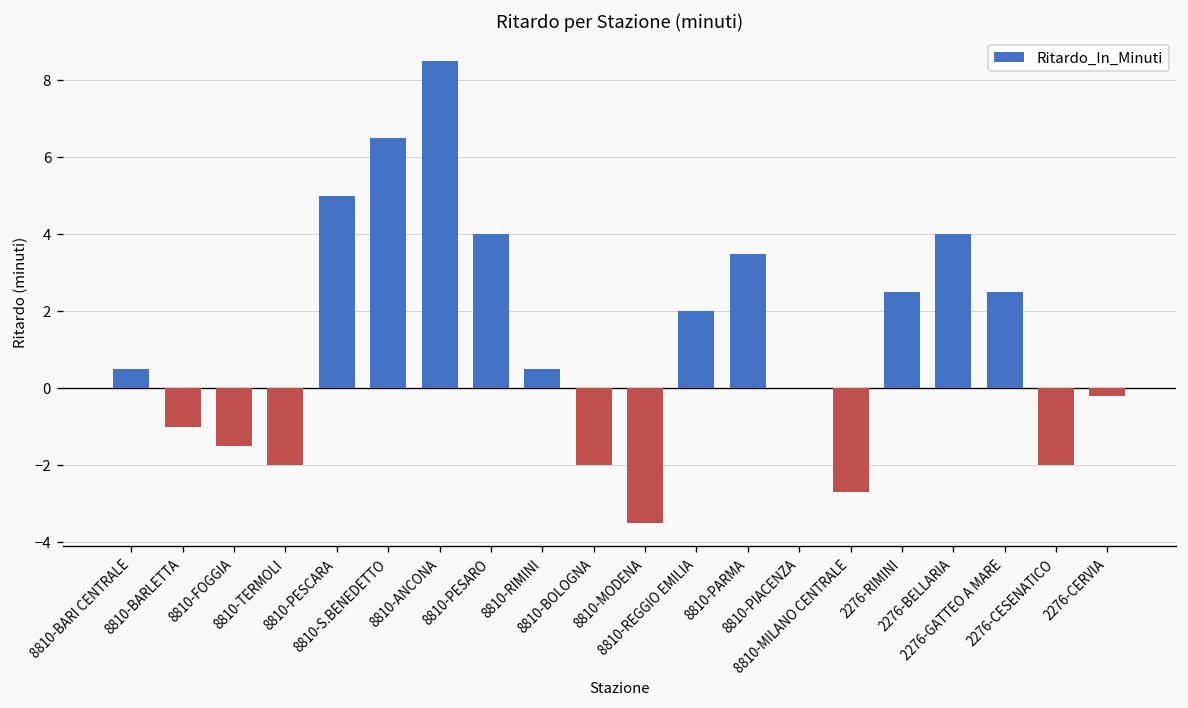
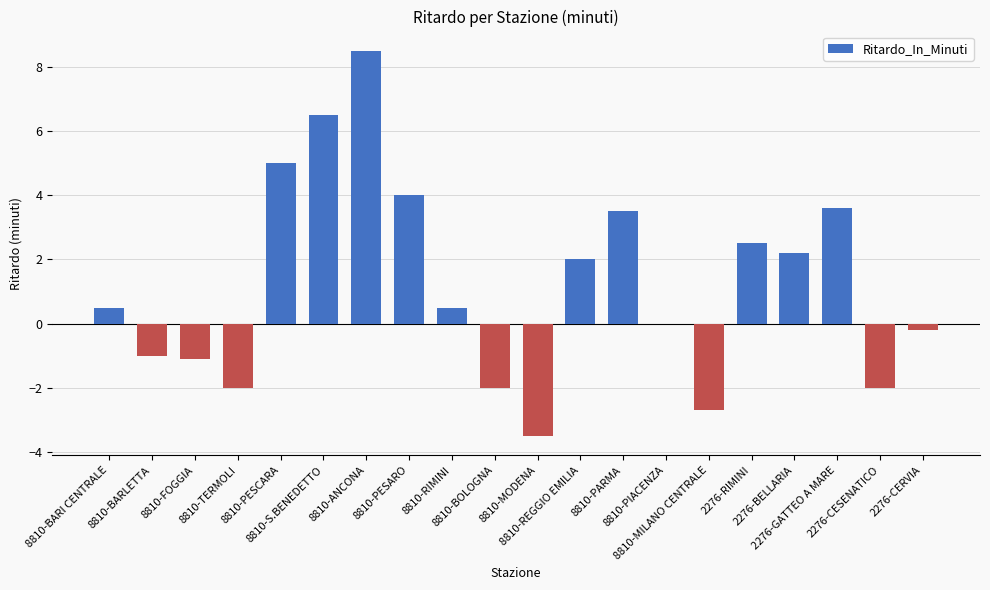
8810-FOGGIA: -1.5 -> -1.1
2276-BELLARIA: 4.0 -> 2.2
2276-GATTEO A MARE: 2.5 -> 3.6
